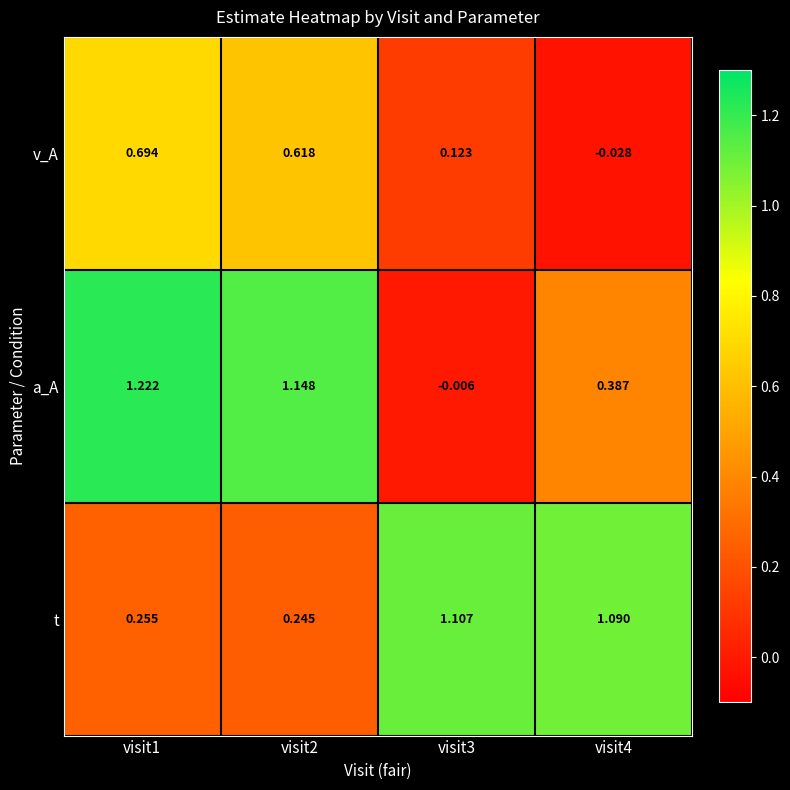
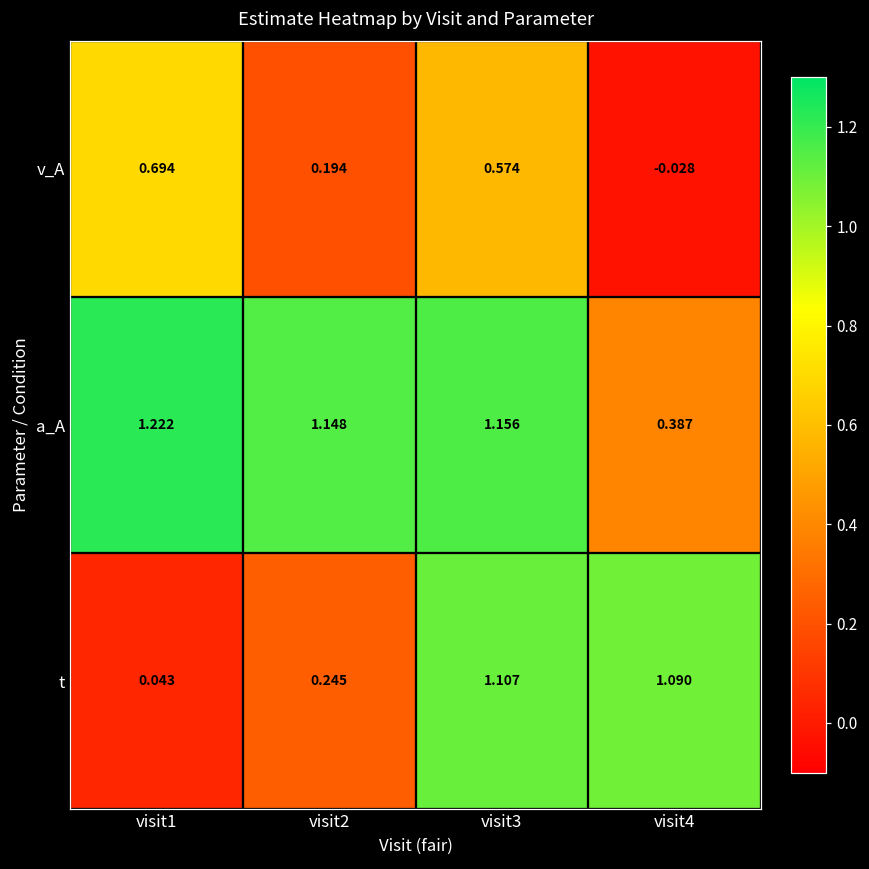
v_A, visit2: 0.618 -> 0.194
v_A, visit3: 0.123 -> 0.574
a_A, visit3: -0.006 -> 1.156
t, visit1: 0.255 -> 0.043
